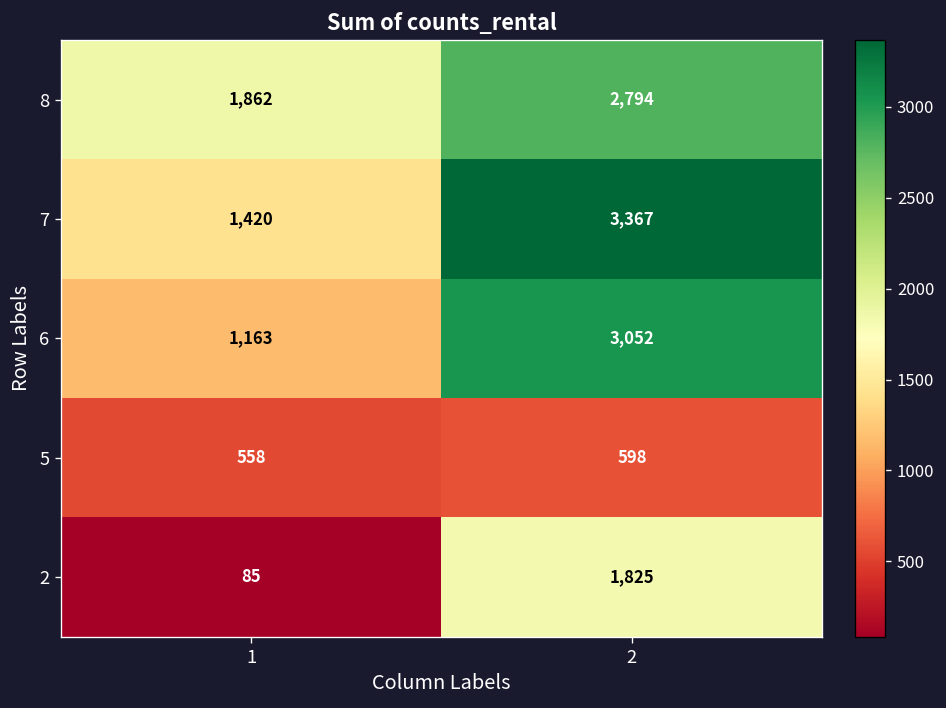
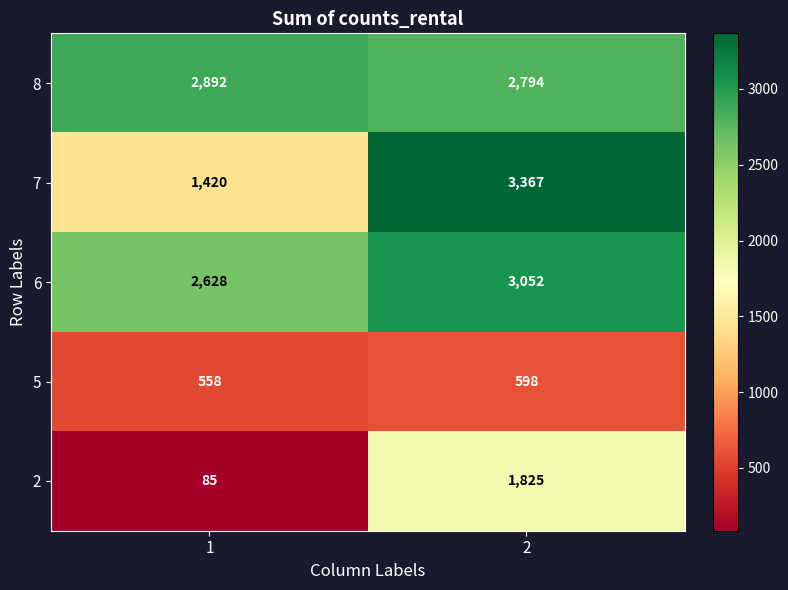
8, 1: 1,862 -> 2,892
6, 1: 1,163 -> 2,628
